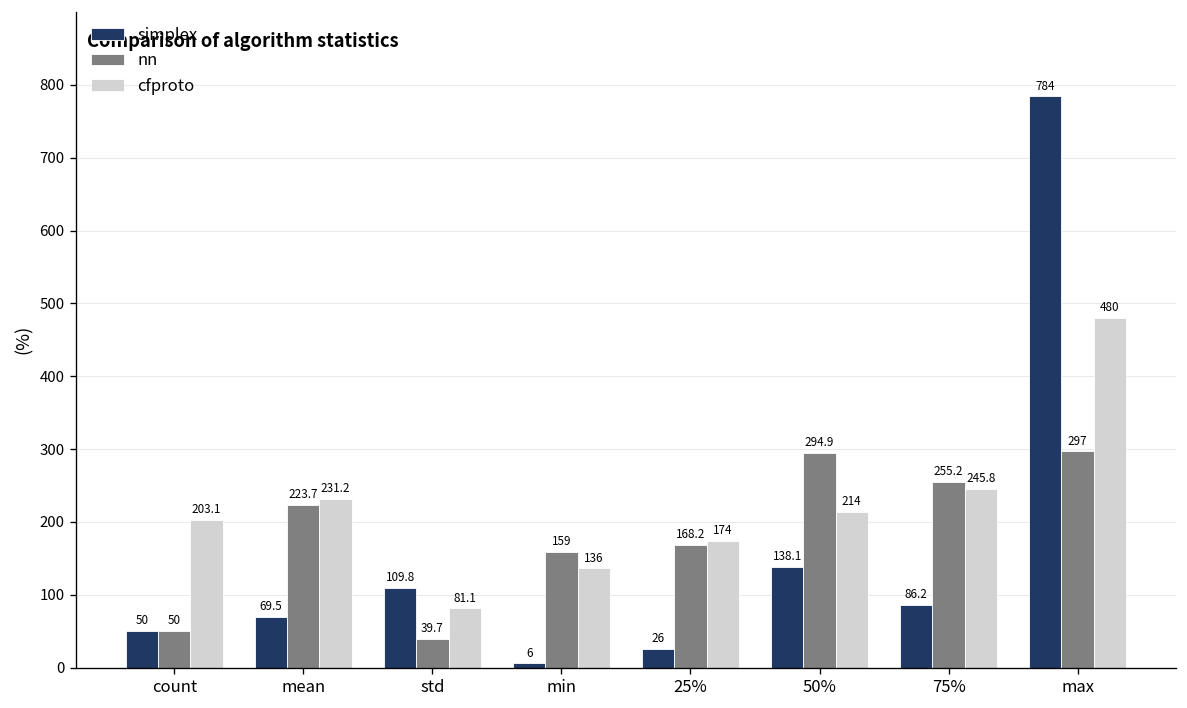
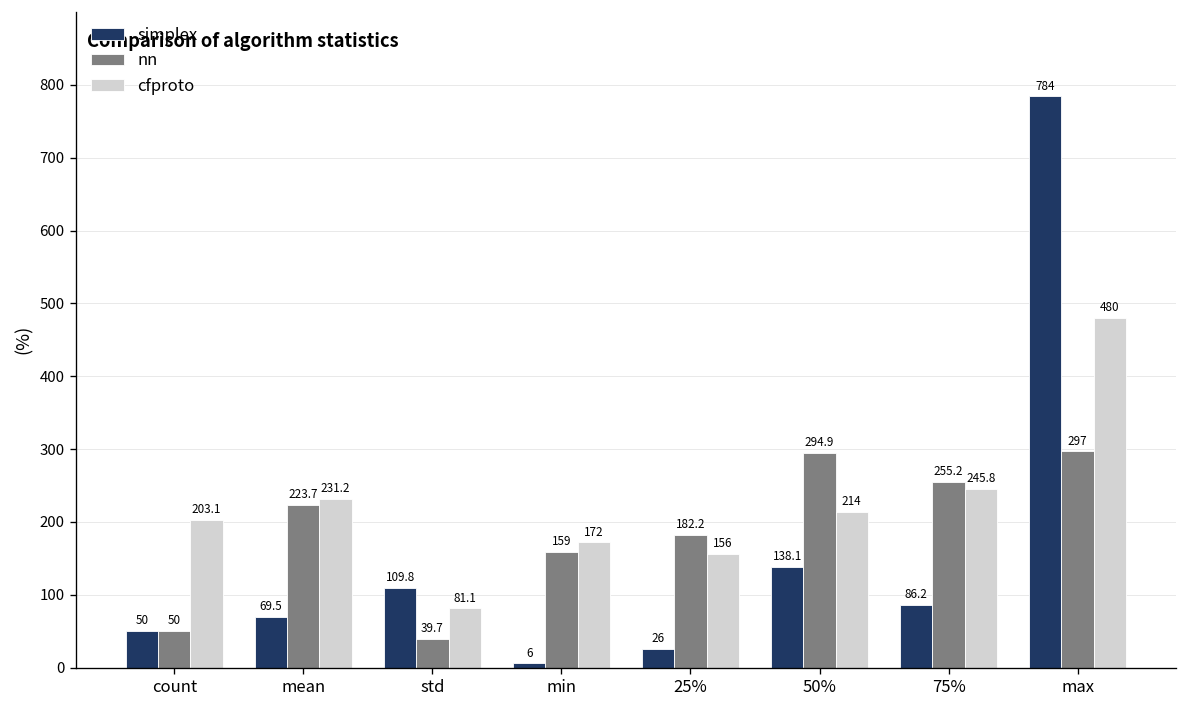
cfproto, min: 136 -> 172
nn, 25%: 168.2 -> 182.2
cfproto, 25%: 174 -> 156
